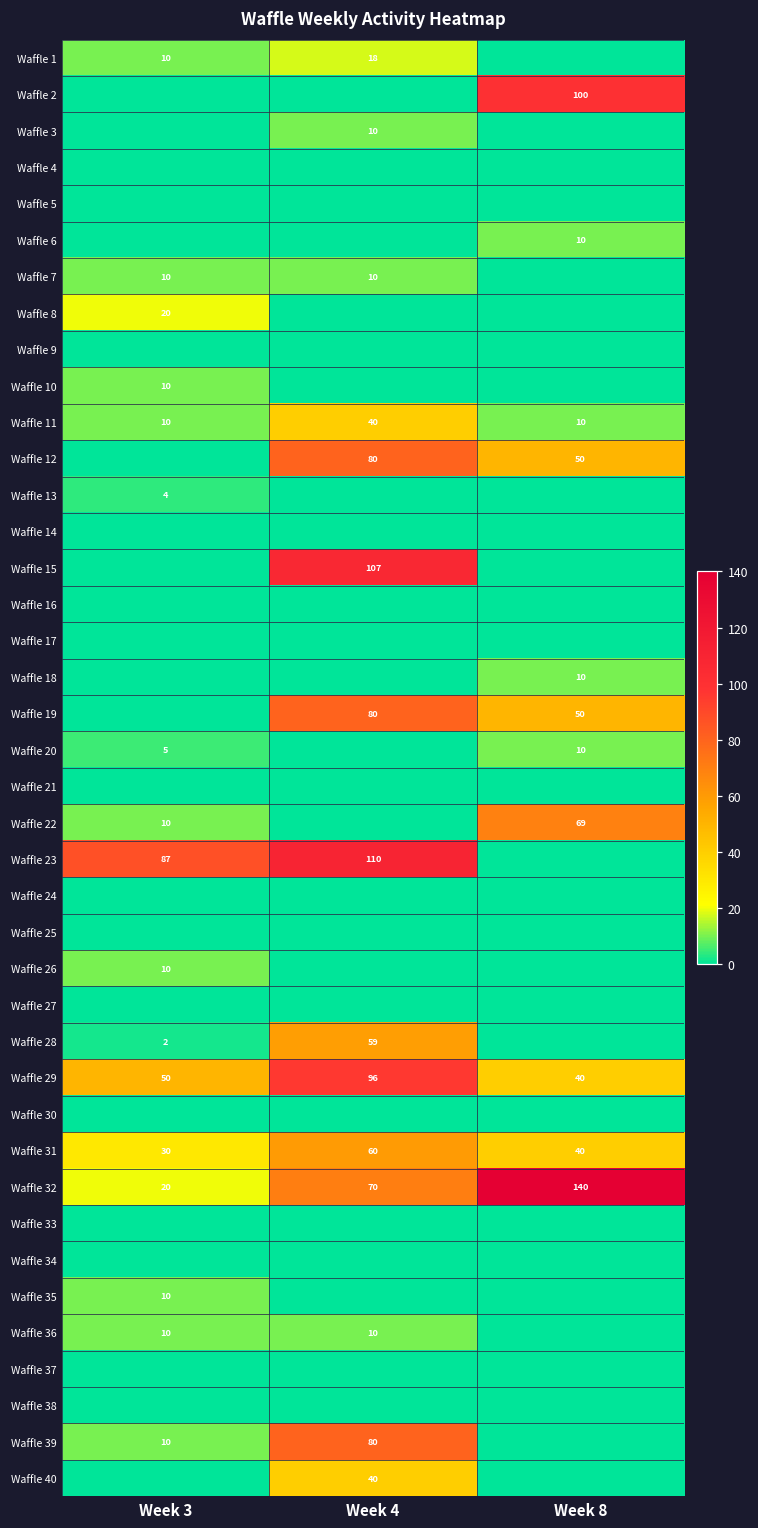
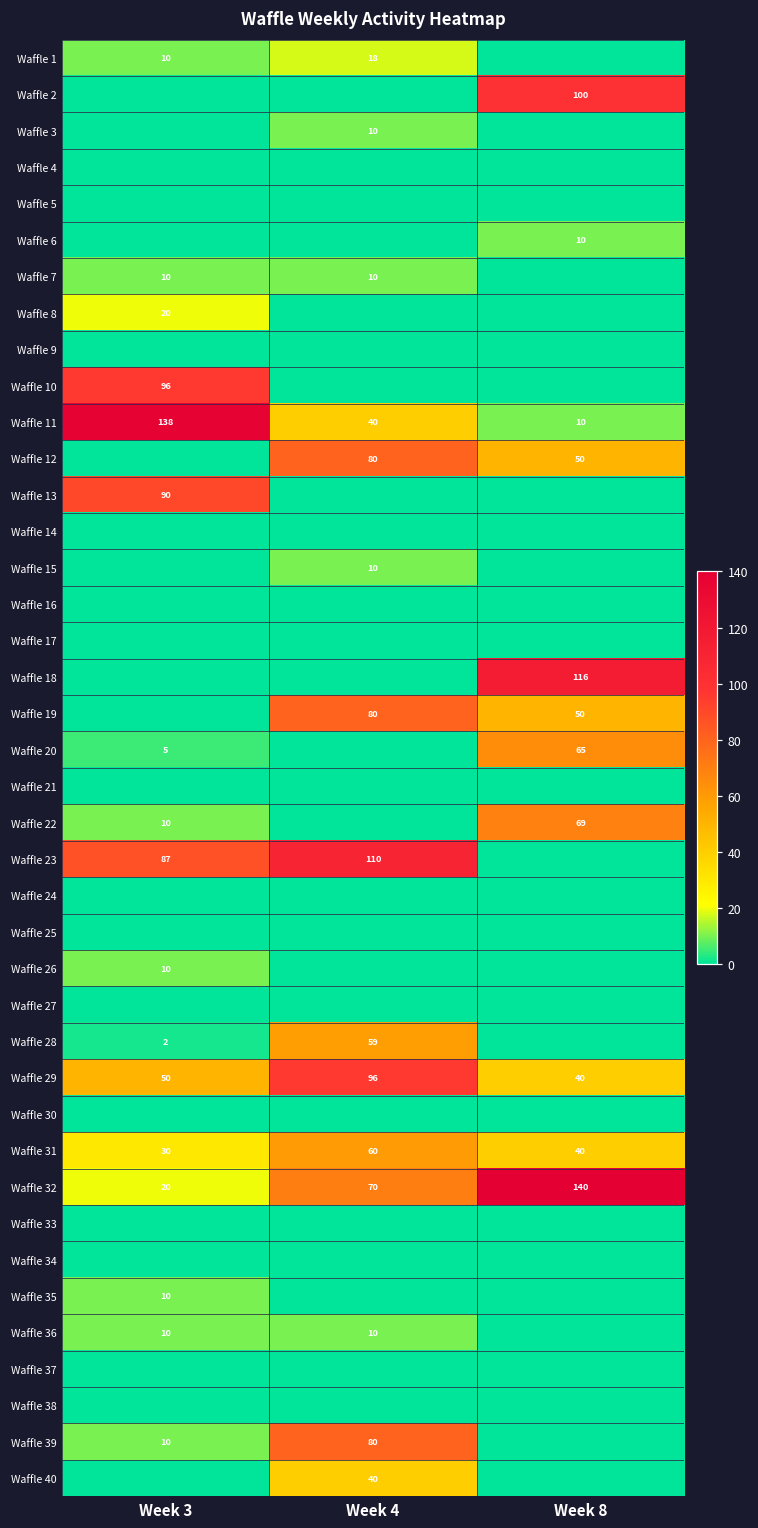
Waffle 10, Week 3: 10 -> 96
Waffle 11, Week 3: 10 -> 138
Waffle 13, Week 3: 4 -> 90
Waffle 15, Week 4: 107 -> 10
Waffle 18, Week 8: 10 -> 116
Waffle 20, Week 8: 10 -> 65
